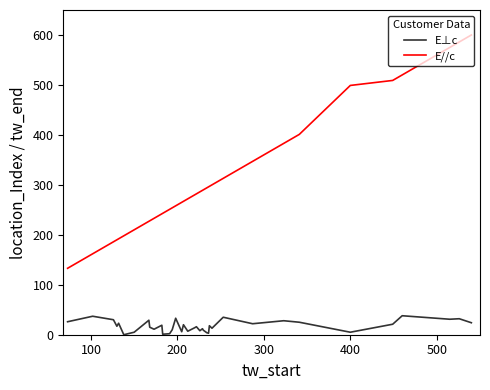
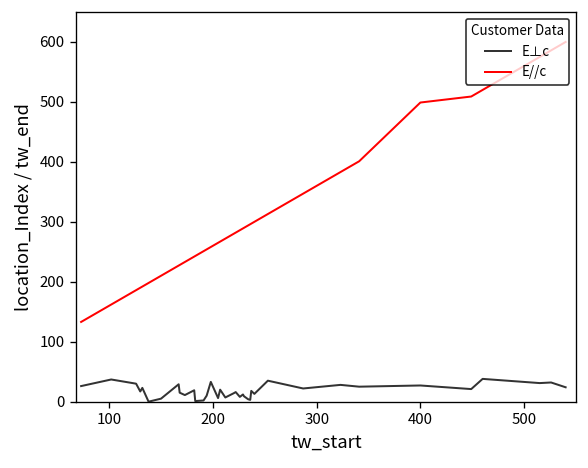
E⊥c, 400: 10 -> 30
